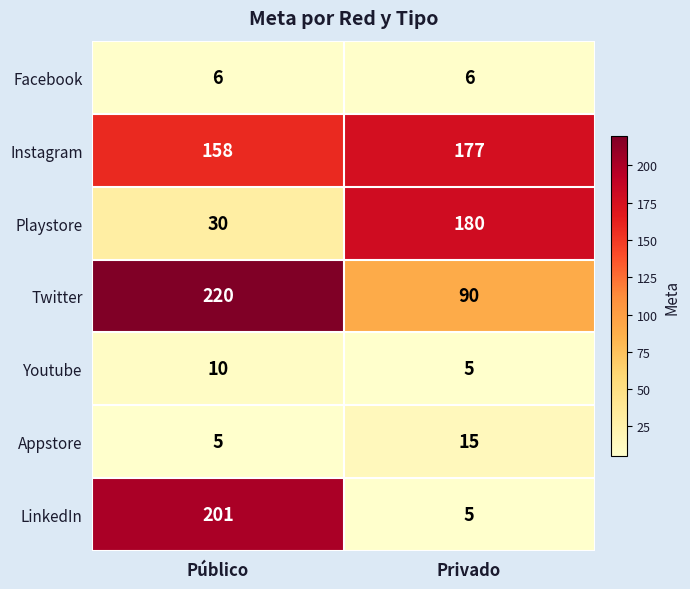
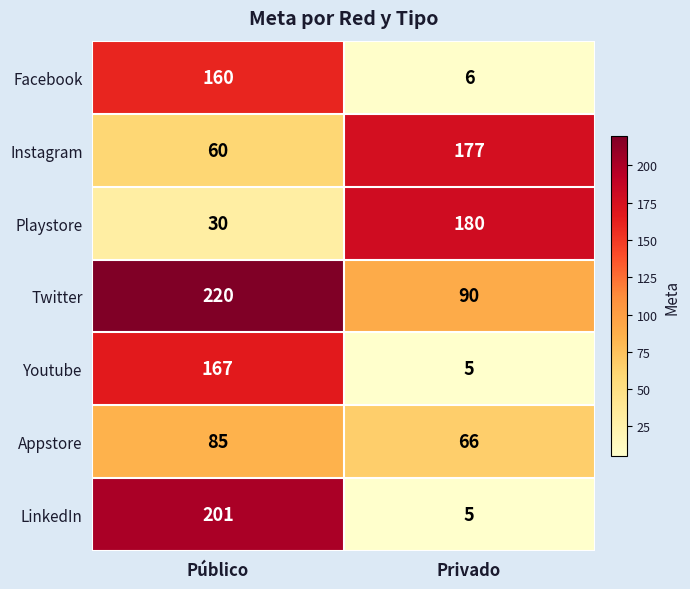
Facebook, Público: 6 -> 160
Instagram, Público: 158 -> 60
Youtube, Público: 10 -> 167
Appstore, Público: 5 -> 85
Appstore, Privado: 15 -> 66
